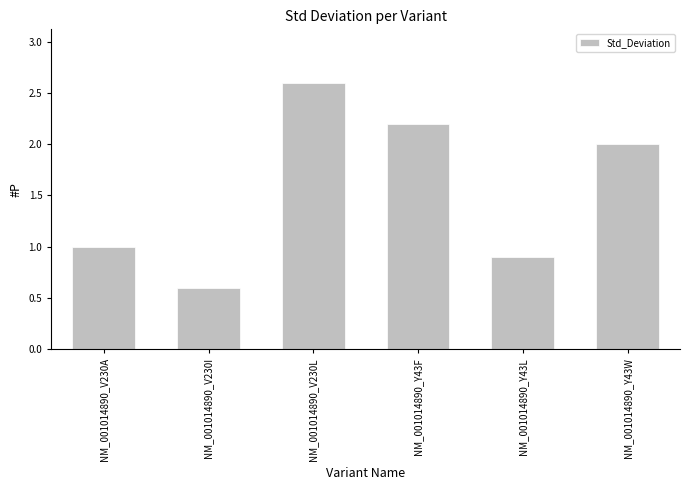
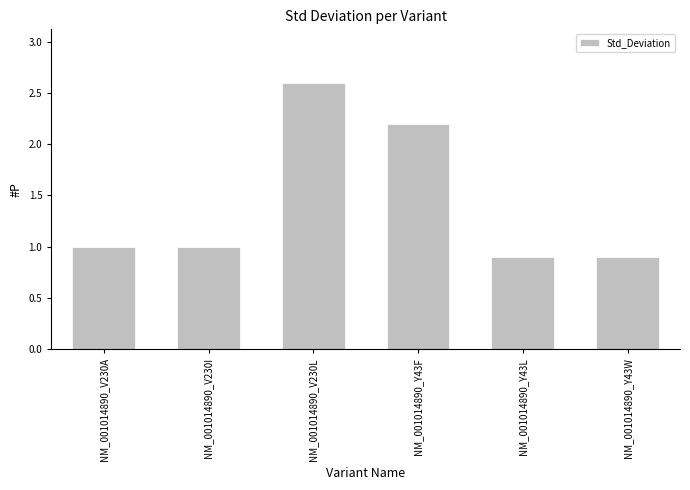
NM_001014890_V230I: 0.6 -> 1.0
NM_001014890_Y43W: 2.0 -> 0.9
